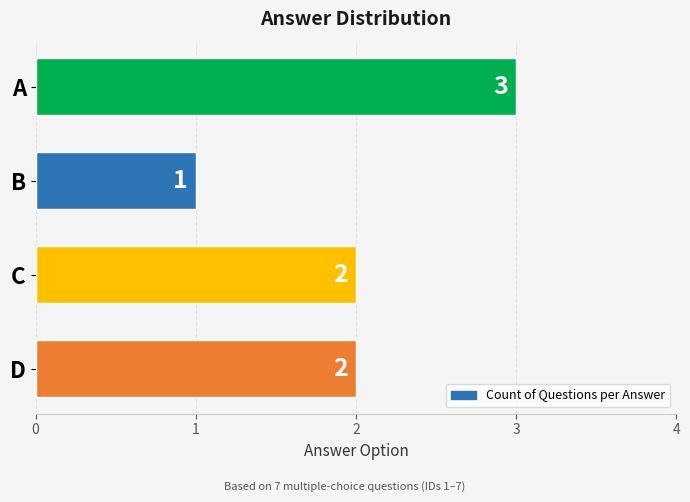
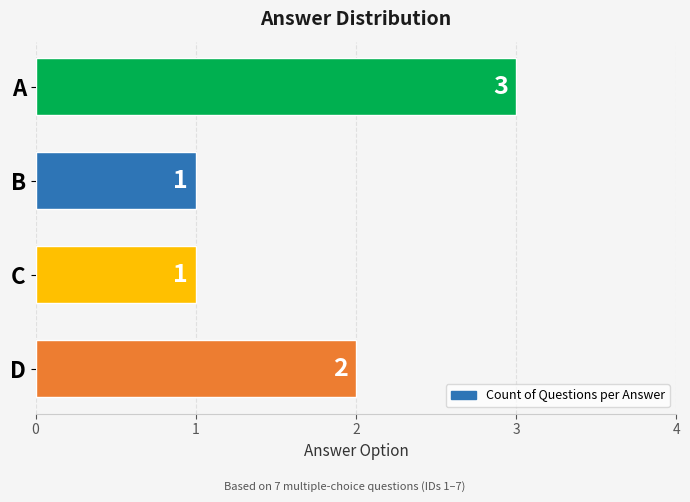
C: 2 -> 1
